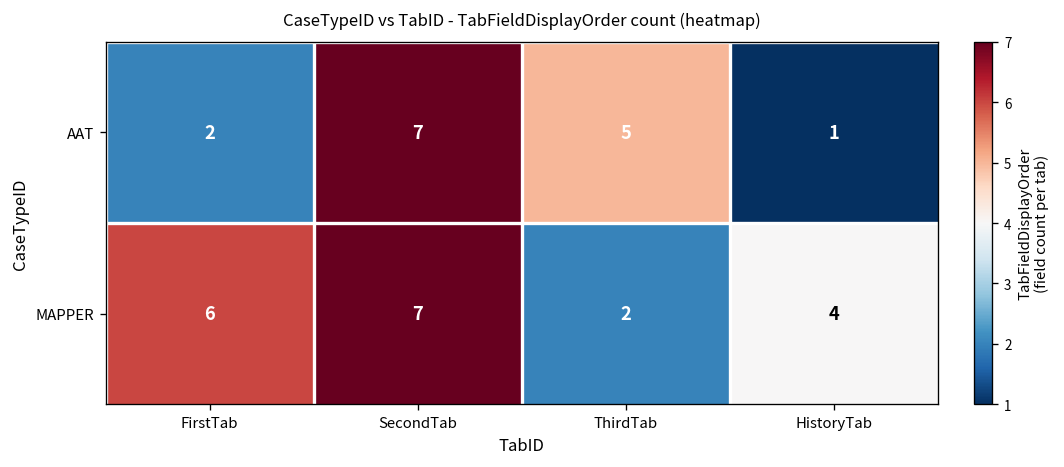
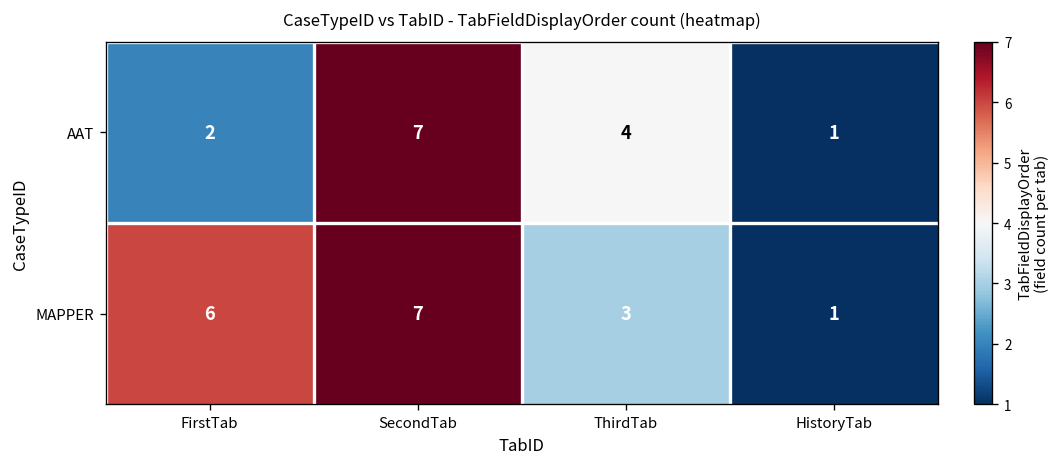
AAT, ThirdTab: 5 -> 4
MAPPER, ThirdTab: 2 -> 3
MAPPER, HistoryTab: 4 -> 1
